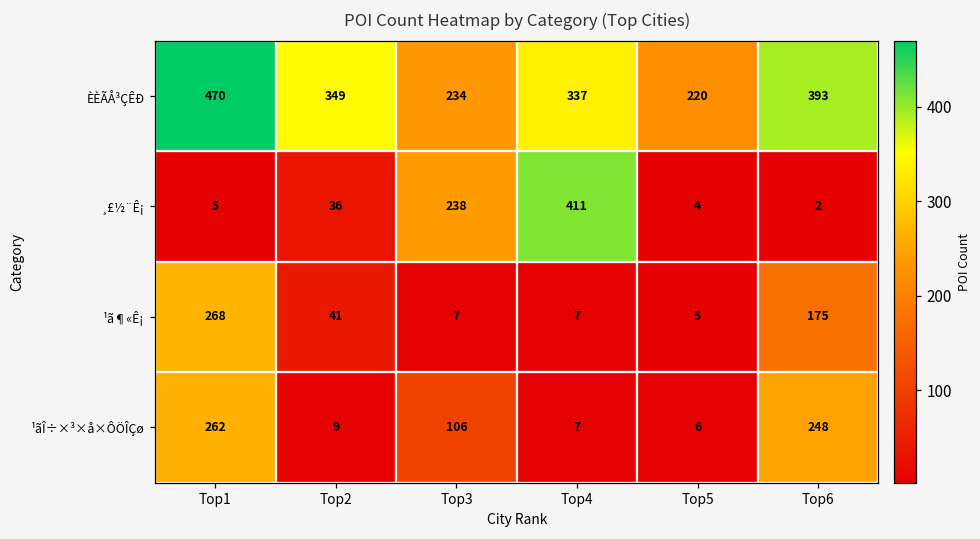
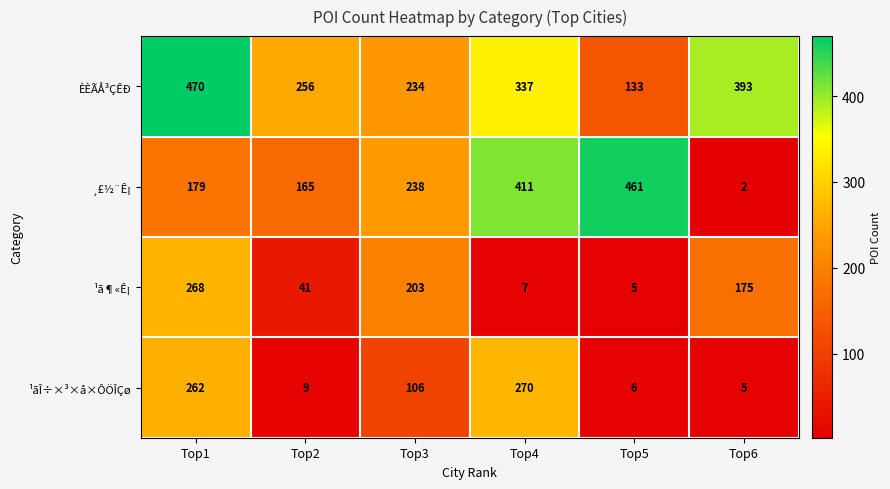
ÈÈÃÅ³ÇÊÐ, Top2: 349 -> 256
ÈÈÃÅ³ÇÊÐ, Top5: 220 -> 133
¸£½¨Ê¡, Top1: 5 -> 179
¸£½¨Ê¡, Top2: 36 -> 165
¸£½¨Ê¡, Top5: 4 -> 461
¹ã¶«Ê¡, Top3: 7 -> 203
¹ãÎ÷×³×å×ÔÖÎÇø, Top4: 7 -> 270
¹ãÎ÷×³×å×ÔÖÎÇø, Top6: 248 -> 5
